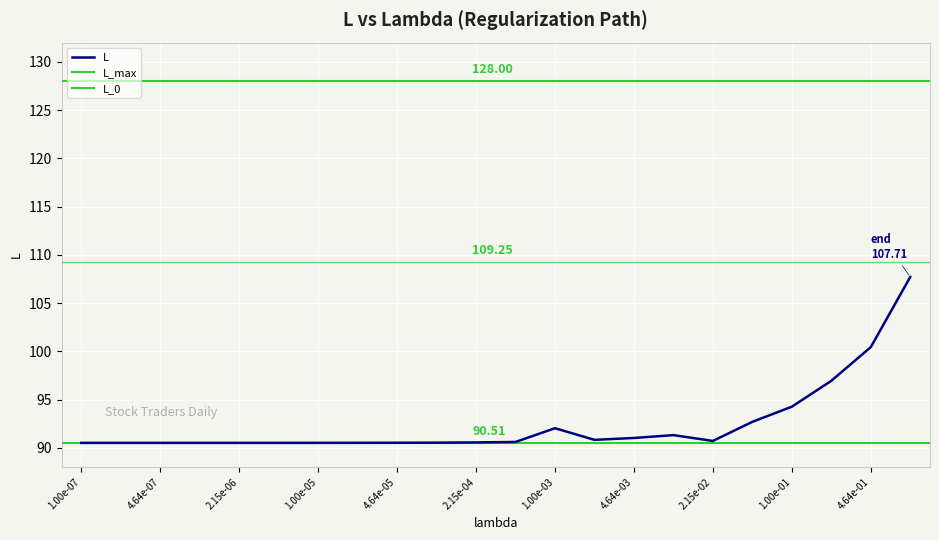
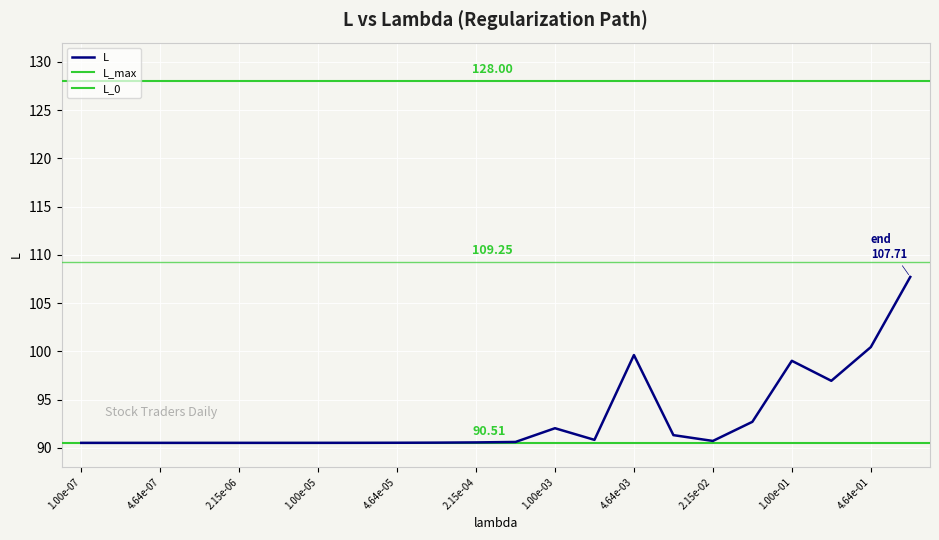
4.64e-03: 91 -> 100
1.00e-01: 94 -> 99
